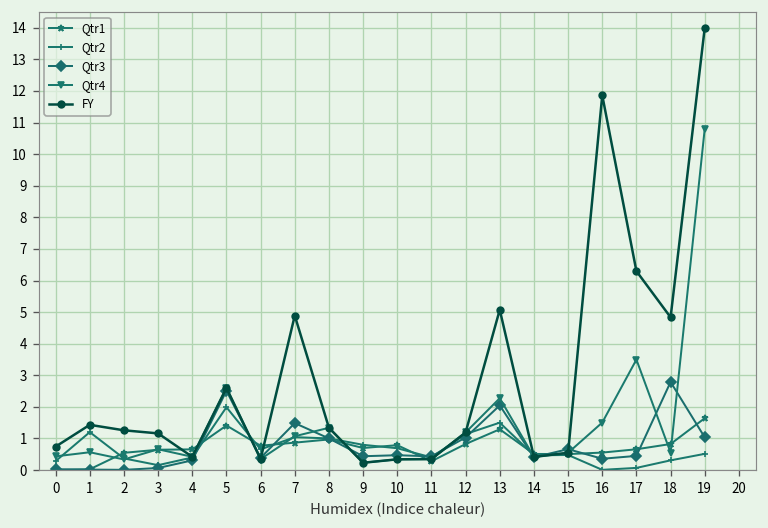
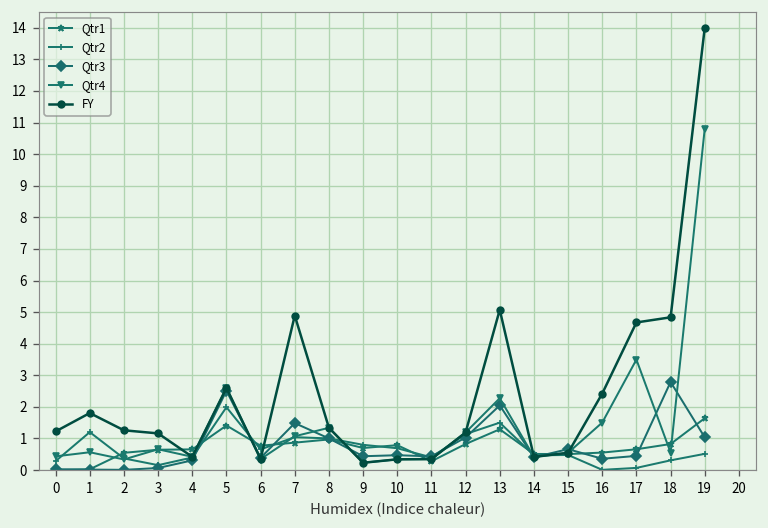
FY, 0: 0.7 -> 1.2
FY, 1: 1.4 -> 1.8
FY, 16: 11.9 -> 2.4
FY, 17: 6.3 -> 4.7
